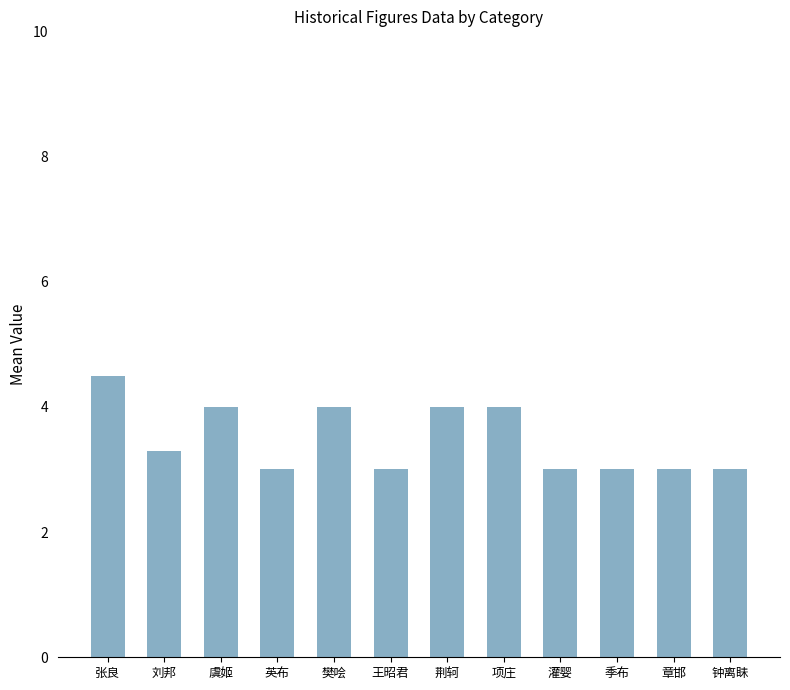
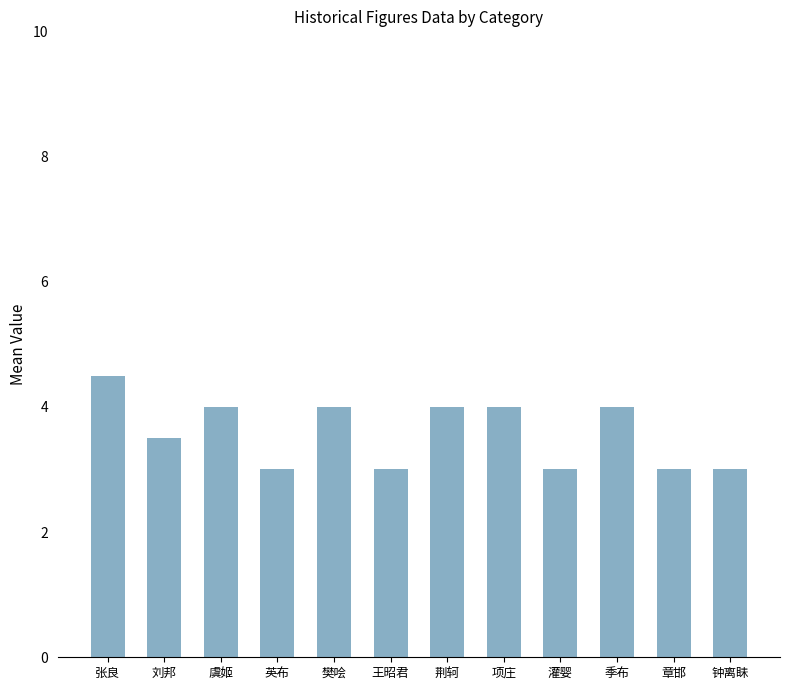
刘邦: 3.3 -> 3.5
季布: 3 -> 4
